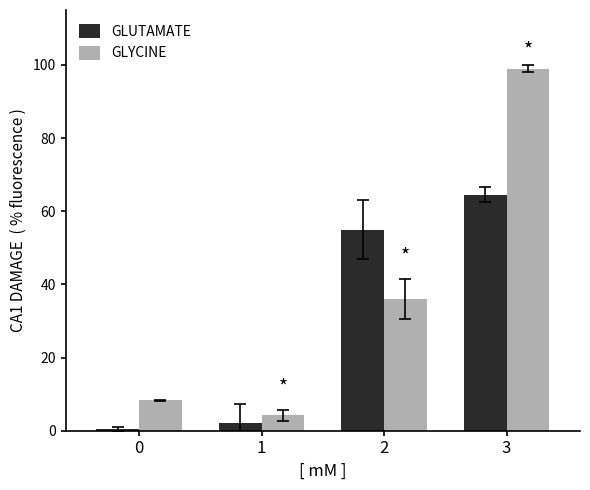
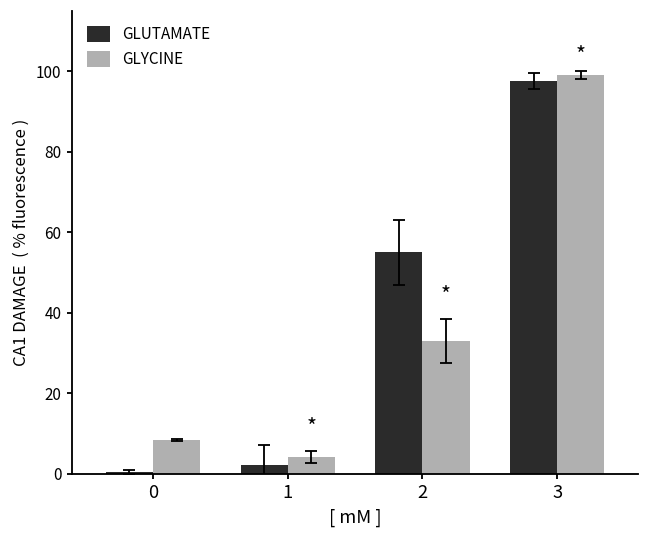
GLYCINE, 2: 36 -> 33
GLUTAMATE, 3: 65 -> 98
